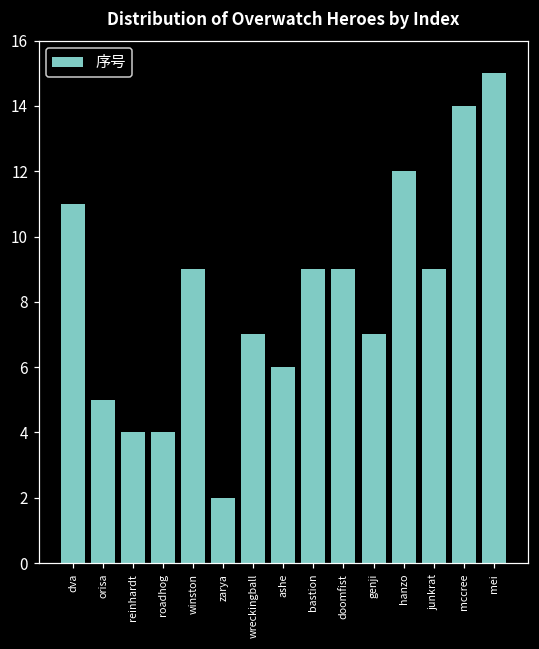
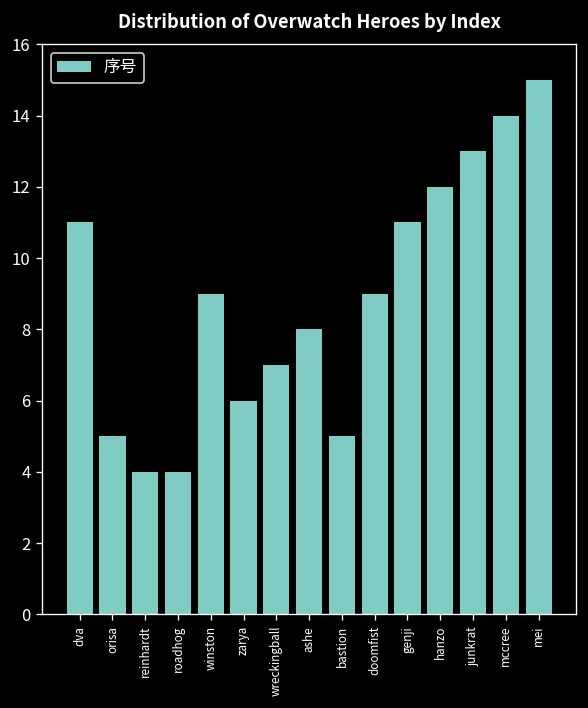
zarya: 2 -> 6
ashe: 6 -> 8
bastion: 9 -> 5
genji: 7 -> 11
junkrat: 9 -> 13
